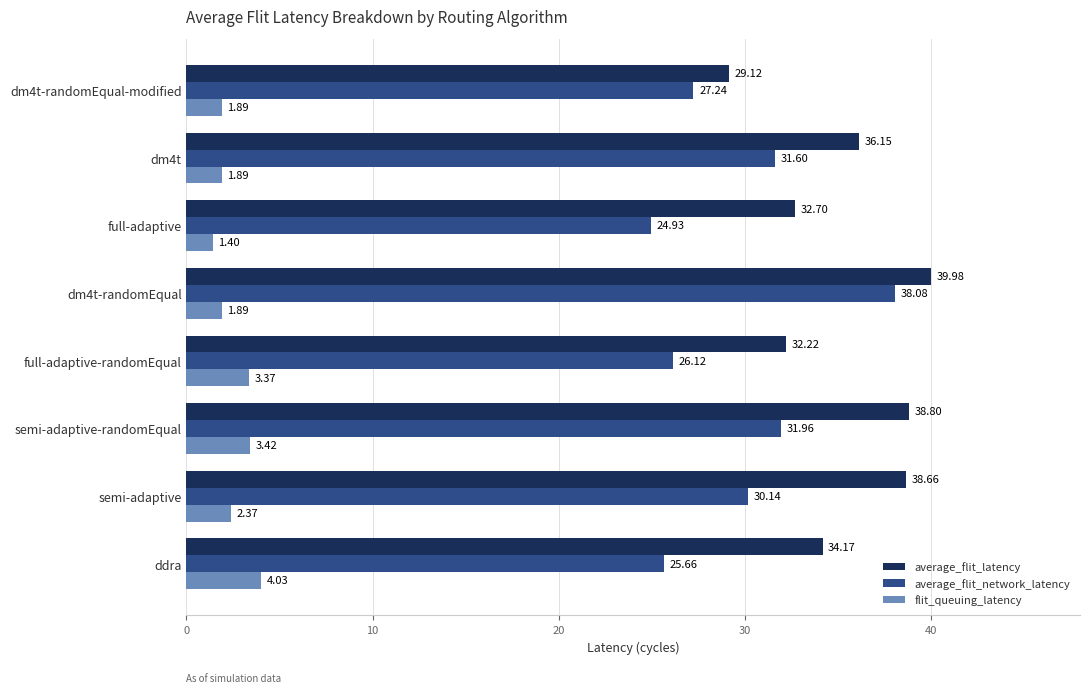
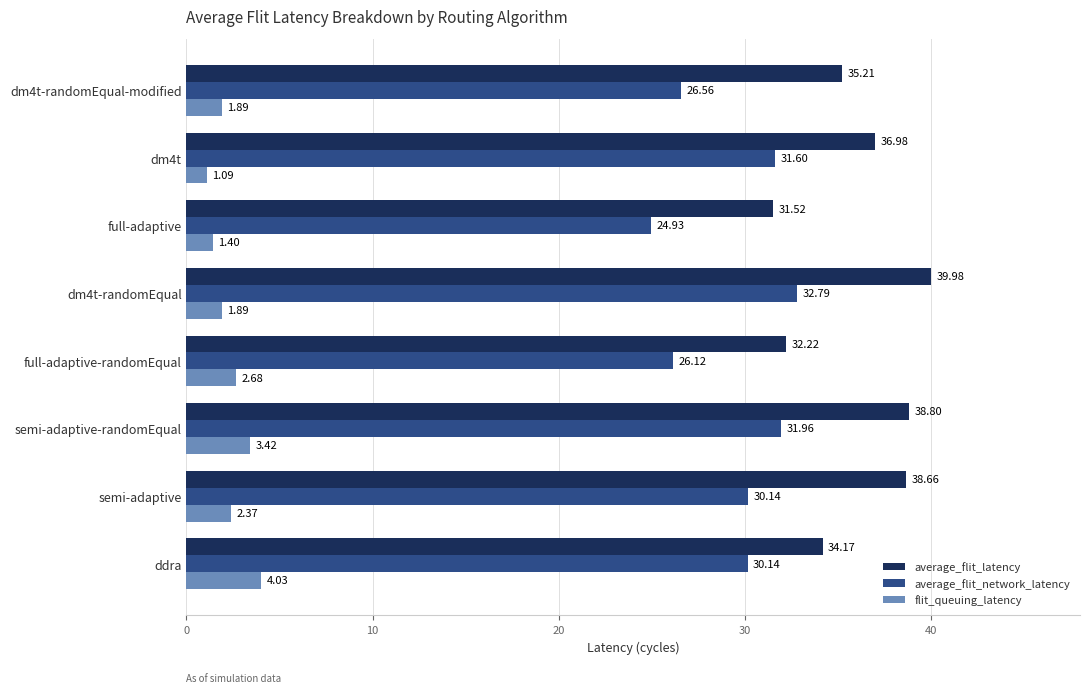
average_flit_latency, dm4t-randomEqual-modified: 29.12 -> 35.21
average_flit_network_latency, dm4t-randomEqual-modified: 27.24 -> 26.56
average_flit_latency, dm4t: 36.15 -> 36.98
flit_queuing_latency, dm4t: 1.89 -> 1.09
average_flit_latency, full-adaptive: 32.70 -> 31.52
average_flit_network_latency, dm4t-randomEqual: 38.08 -> 32.79
flit_queuing_latency, full-adaptive-randomEqual: 3.37 -> 2.68
average_flit_network_latency, ddra: 25.66 -> 30.14
